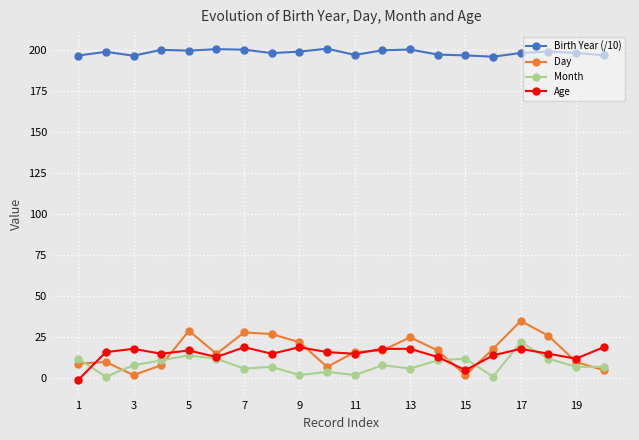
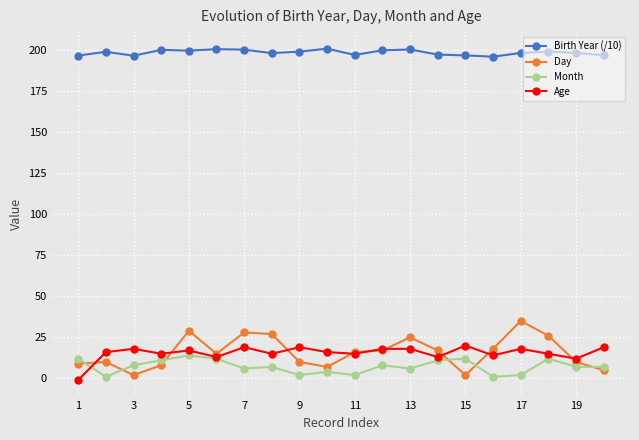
Day, 9: 22 -> 10
Age, 15: 5 -> 20
Month, 17: 22 -> 2
